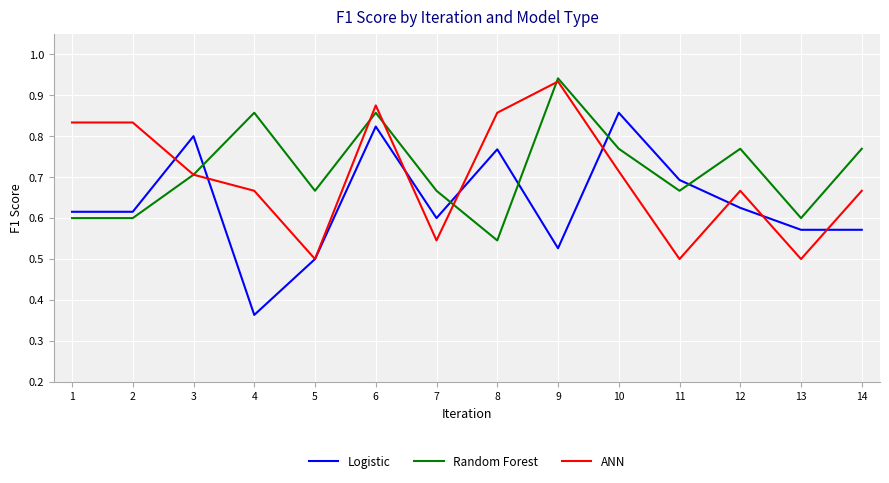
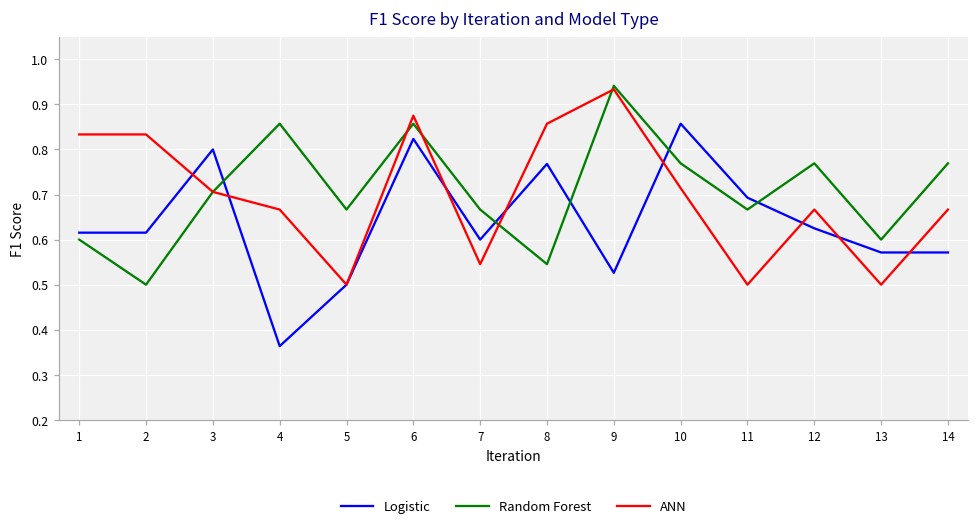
Random Forest, 2: 0.6 -> 0.5
